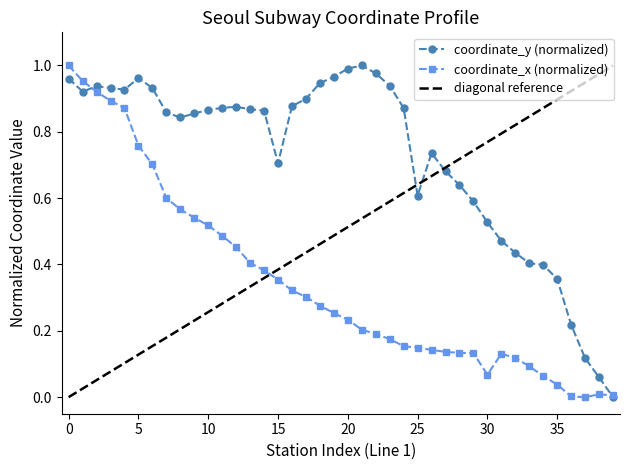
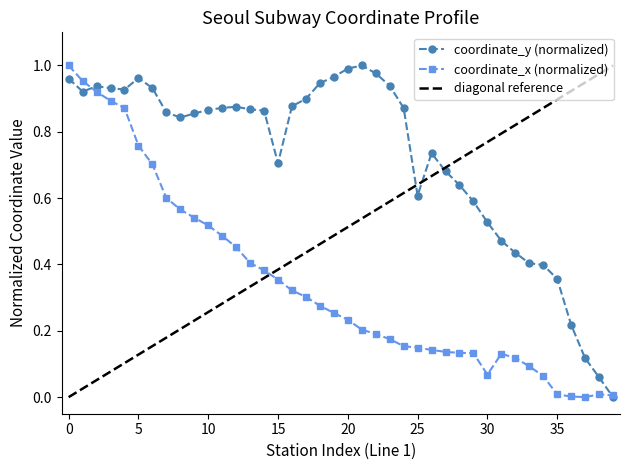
coordinate_x (normalized), 35: 0.04 -> 0.01
